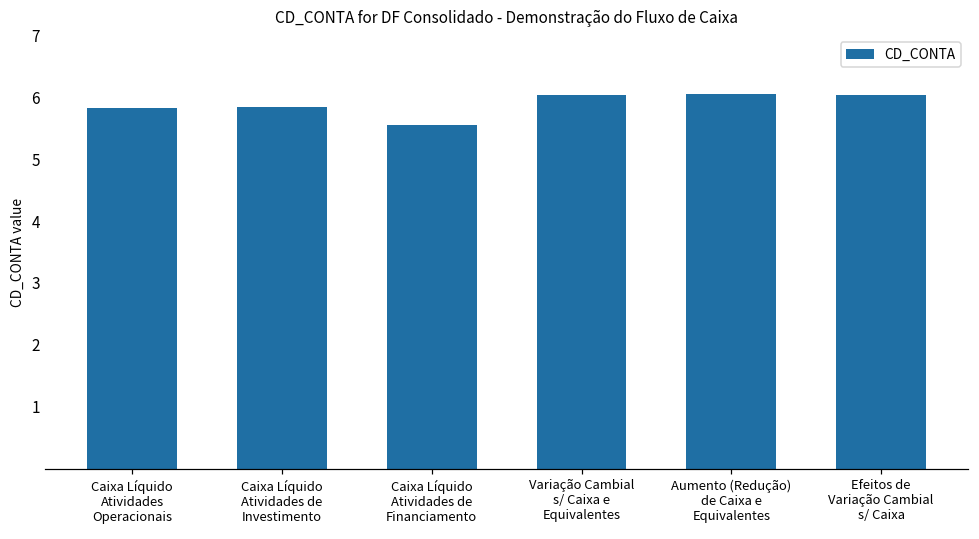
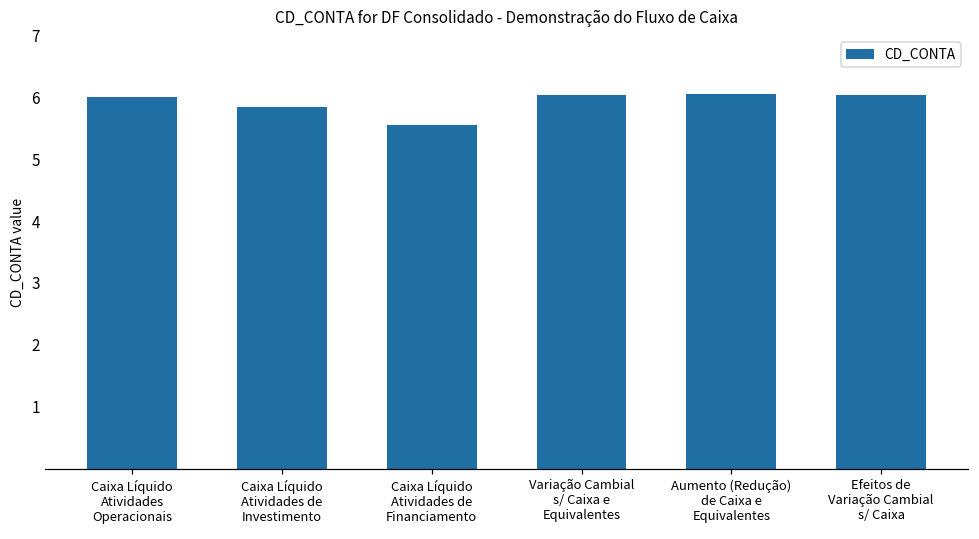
Caixa Líquido Atividades Operacionais: 5.8 -> 6.0
